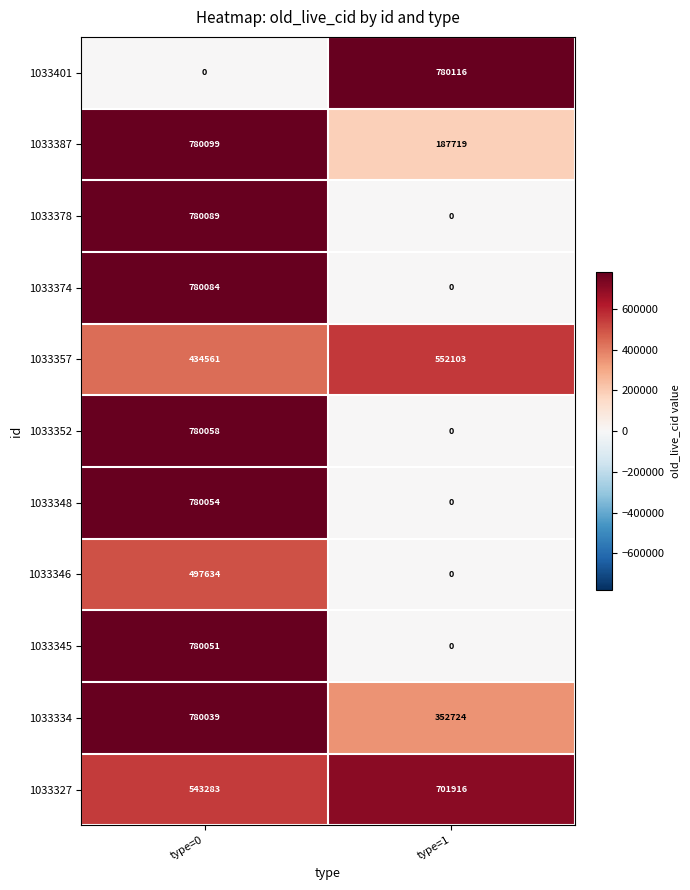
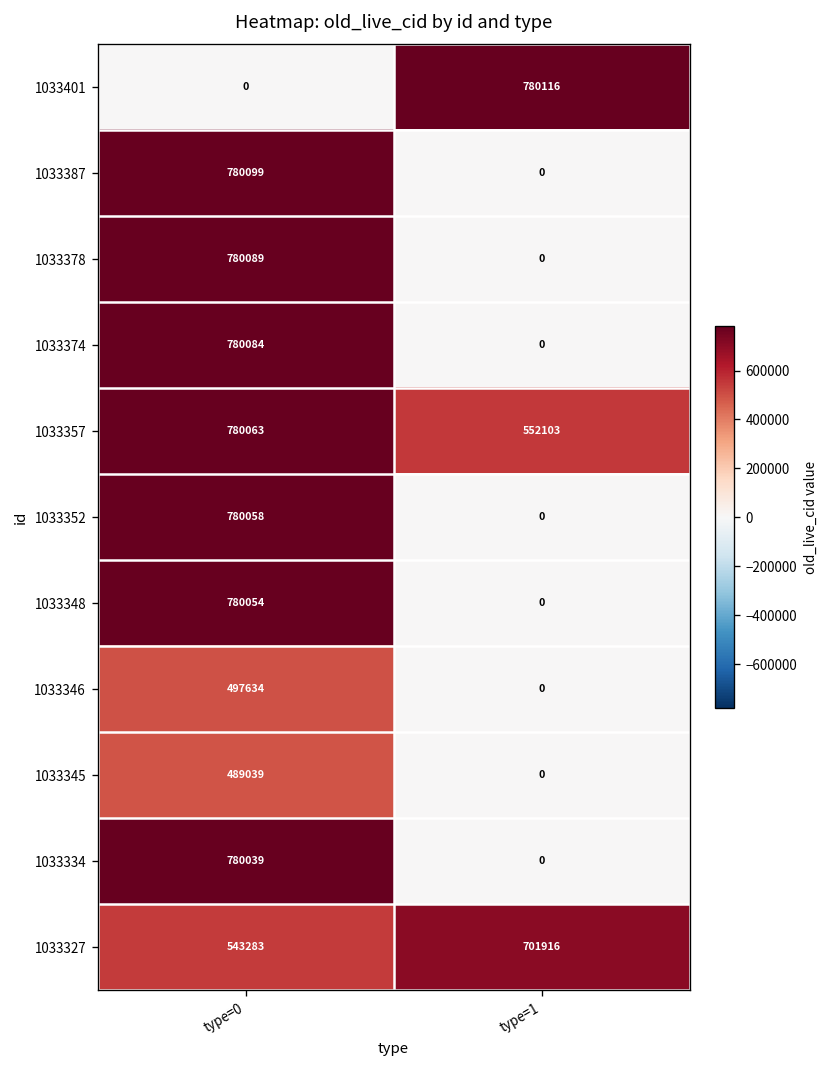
1033387, type=1: 187719 -> 0
1033357, type=0: 434561 -> 780063
1033345, type=0: 780051 -> 489039
1033334, type=1: 352724 -> 0
